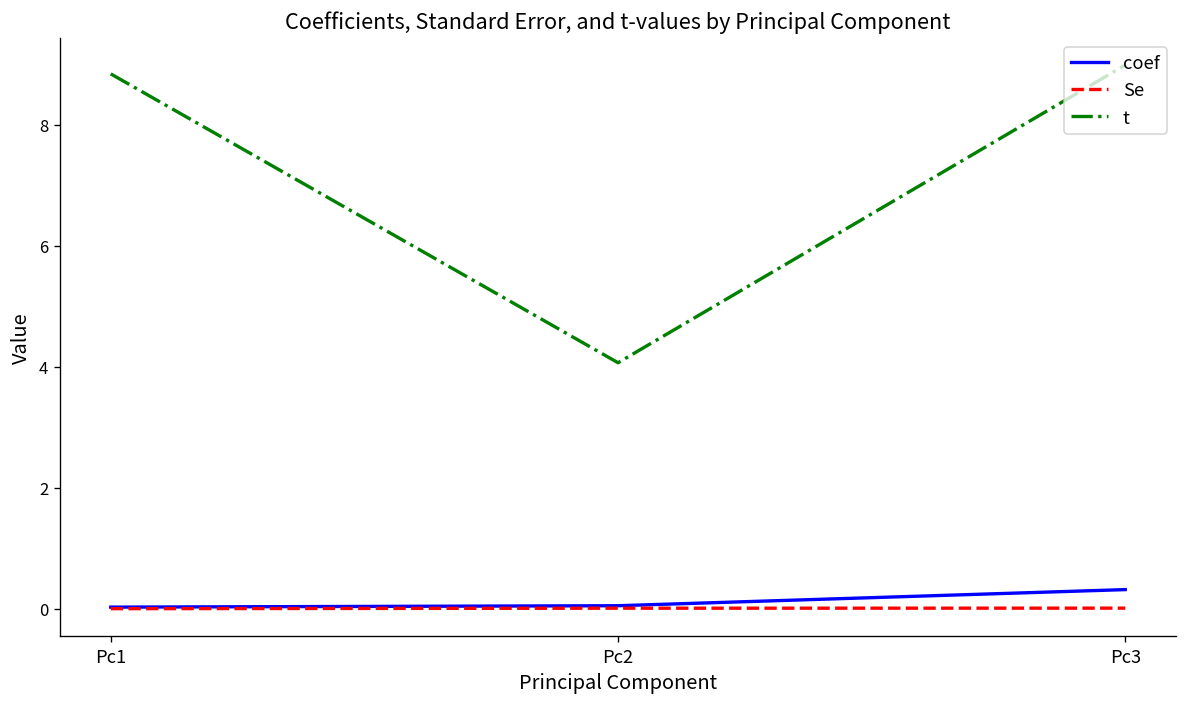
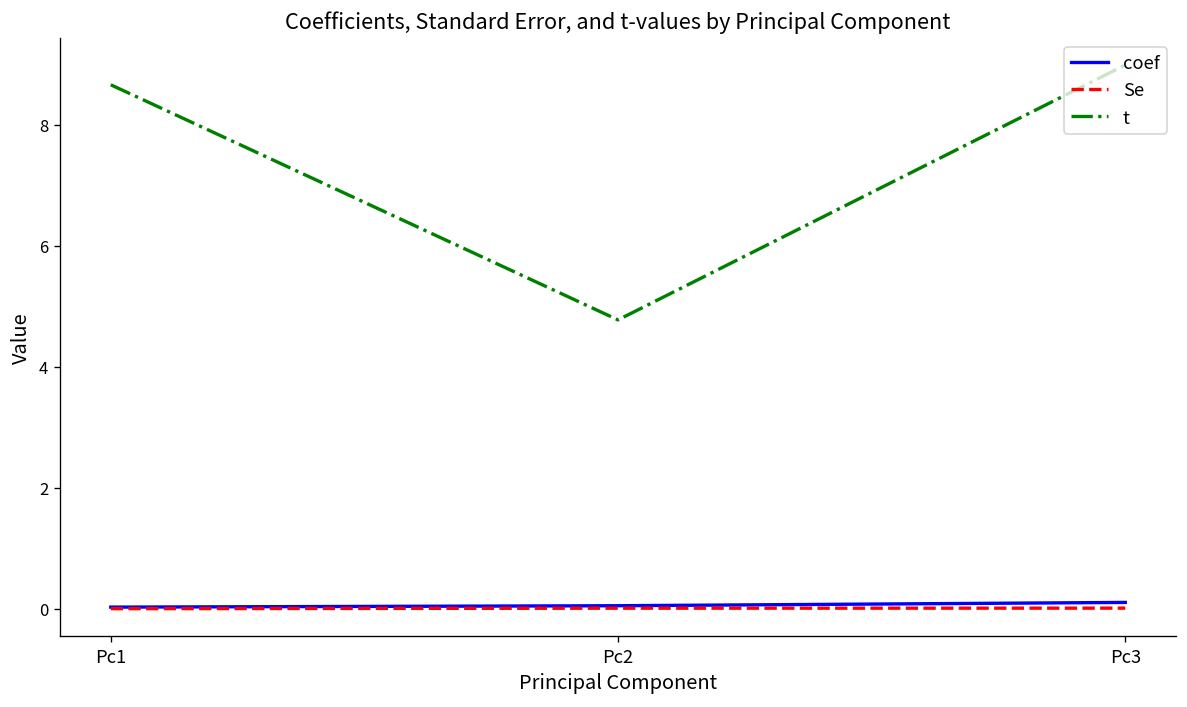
t, Pc1: 8.8 -> 8.7
t, Pc2: 4.1 -> 4.8
coef, Pc3: 0.3 -> 0.1
